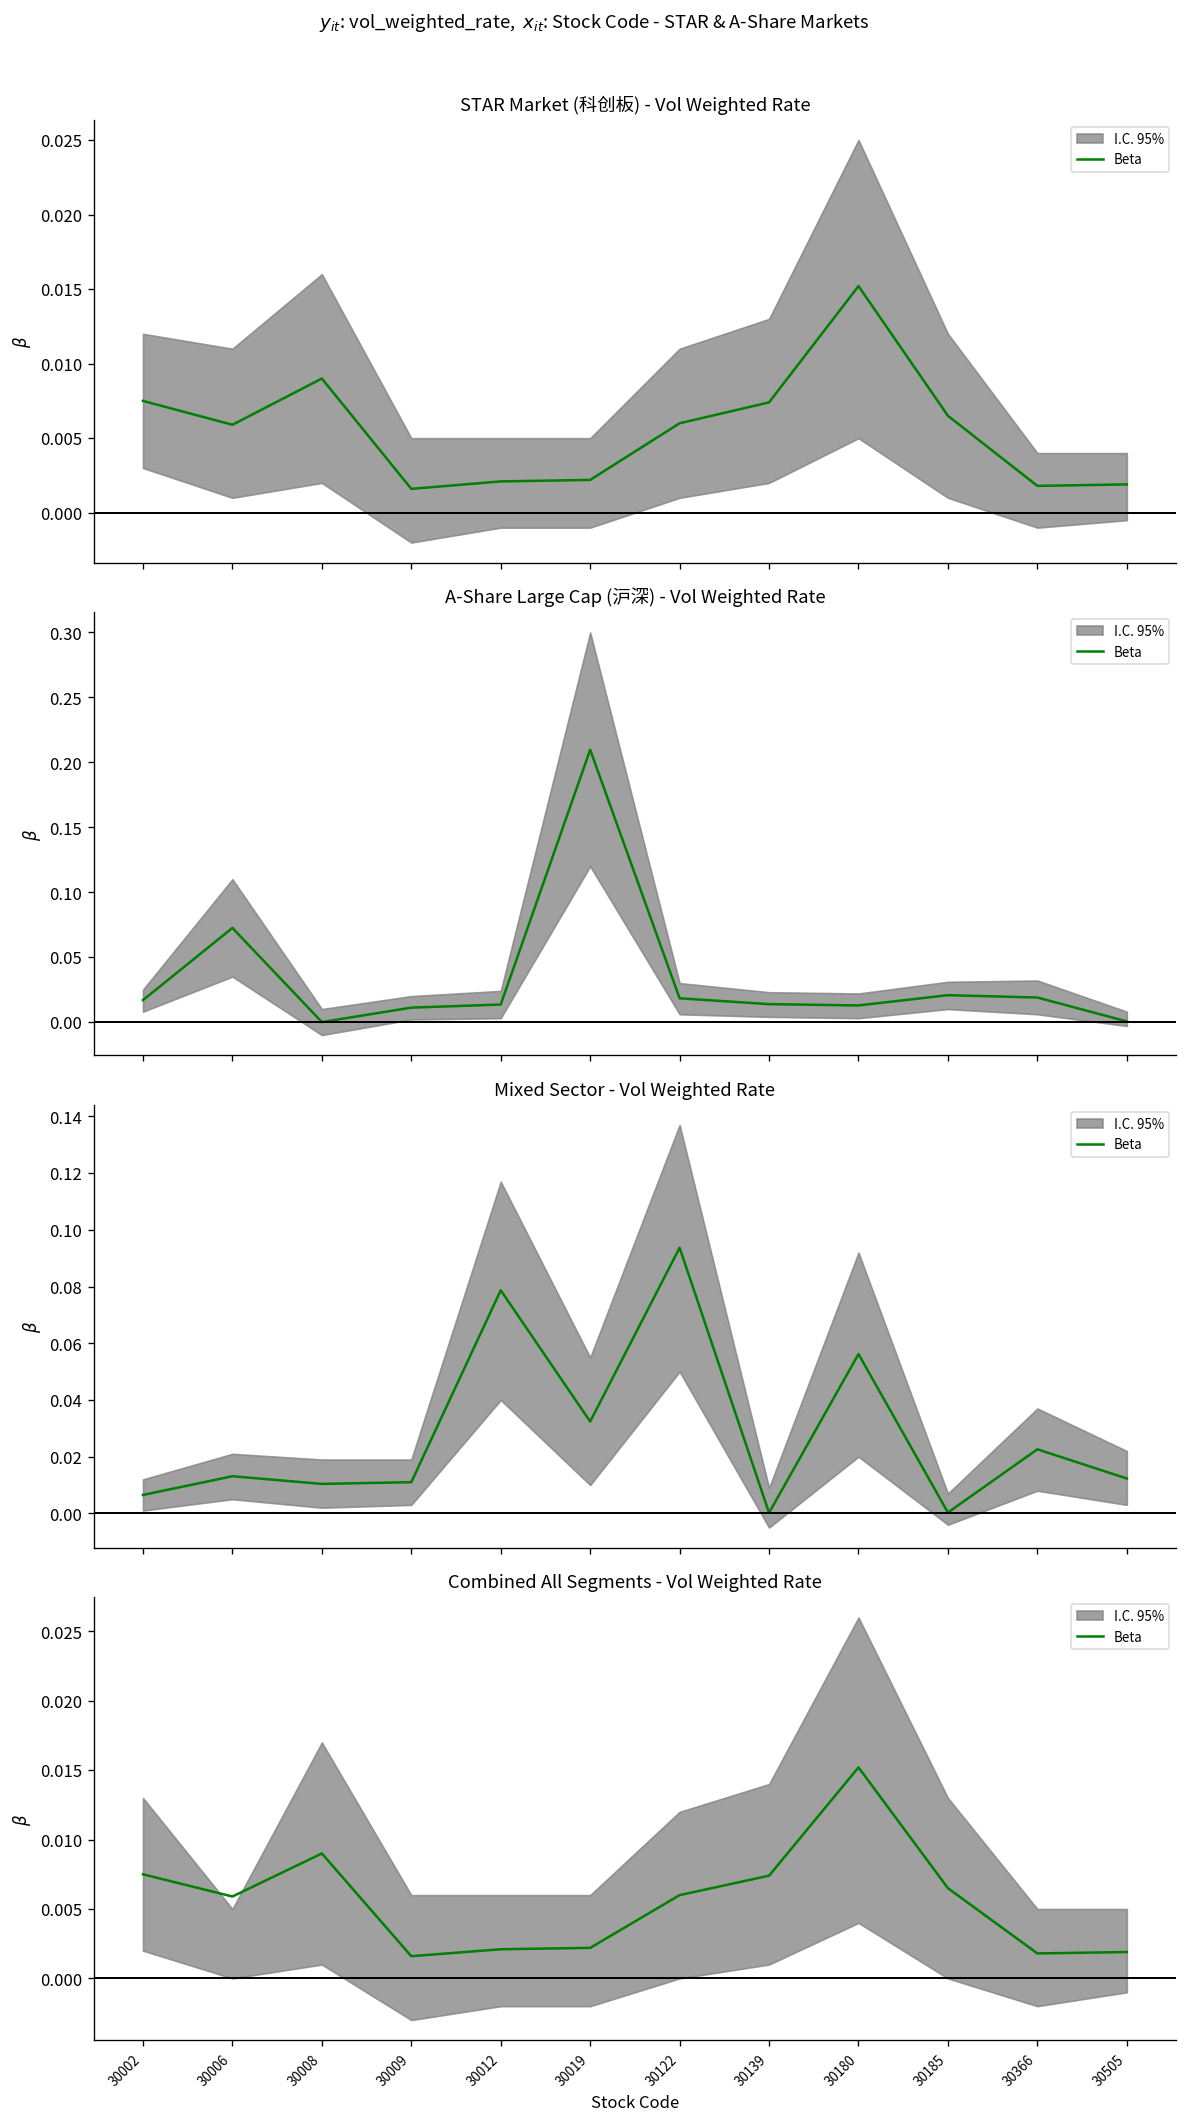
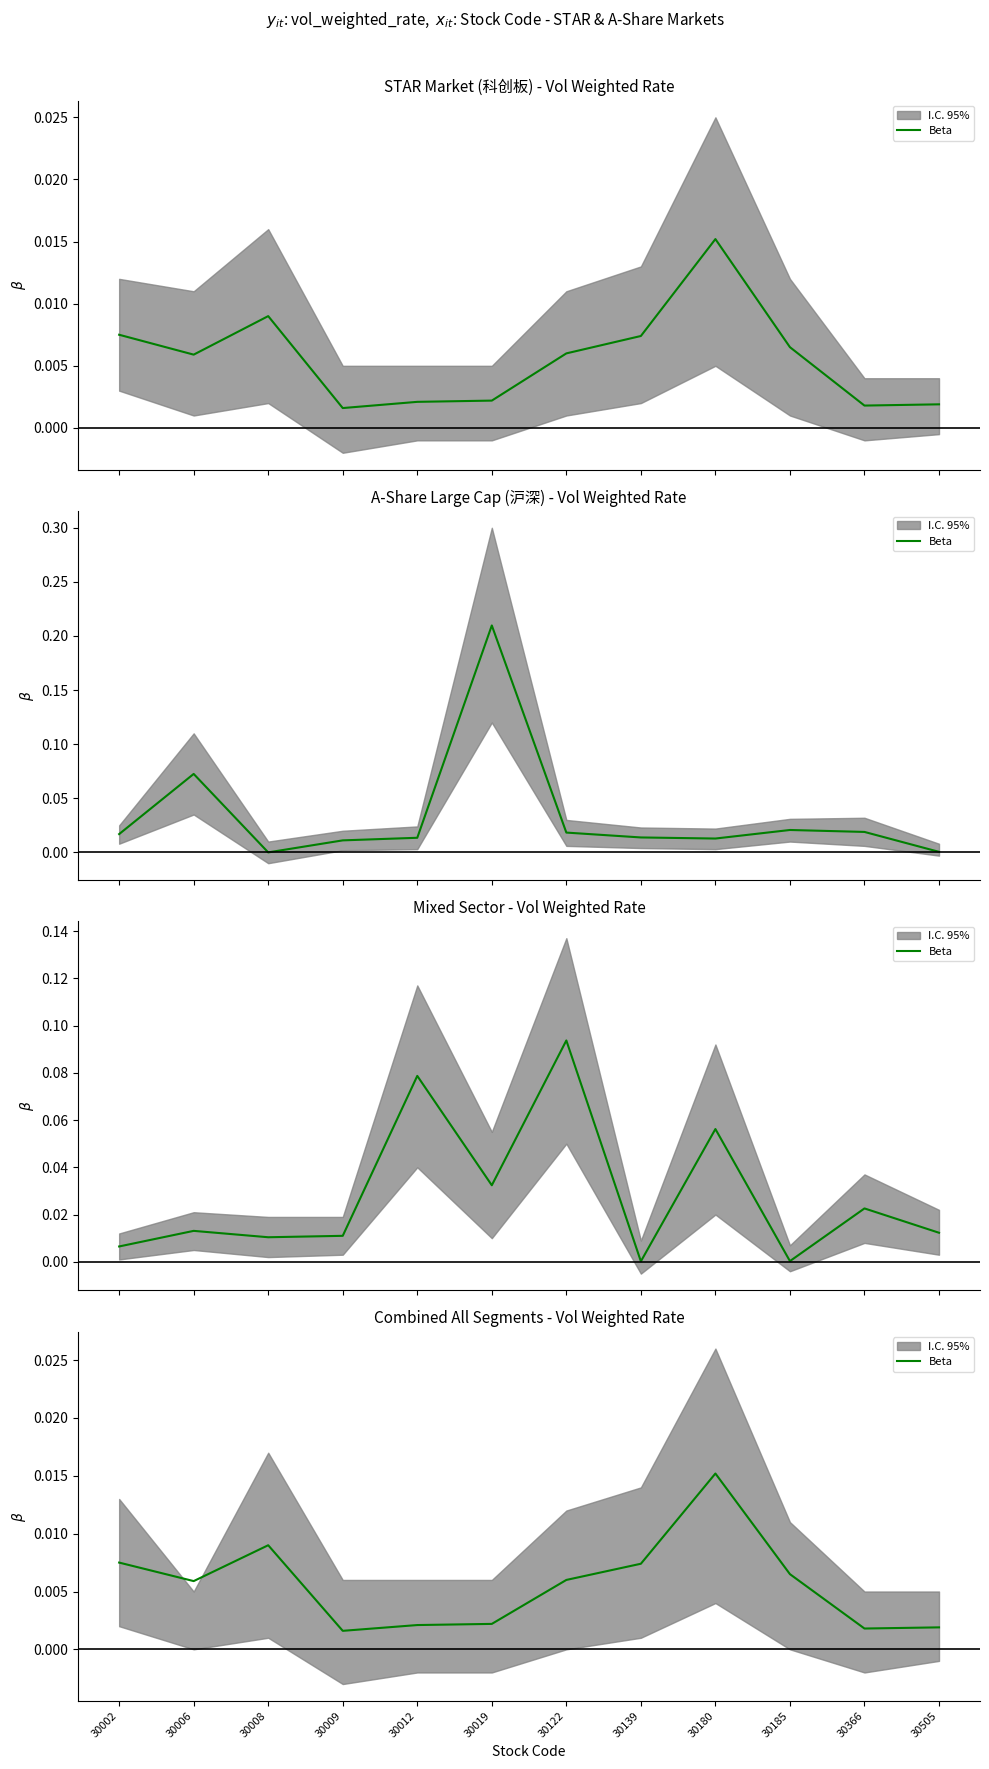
Combined All Segments - Vol Weighted Rate, I.C. 95%, 30185: 0.013 -> 0.011
